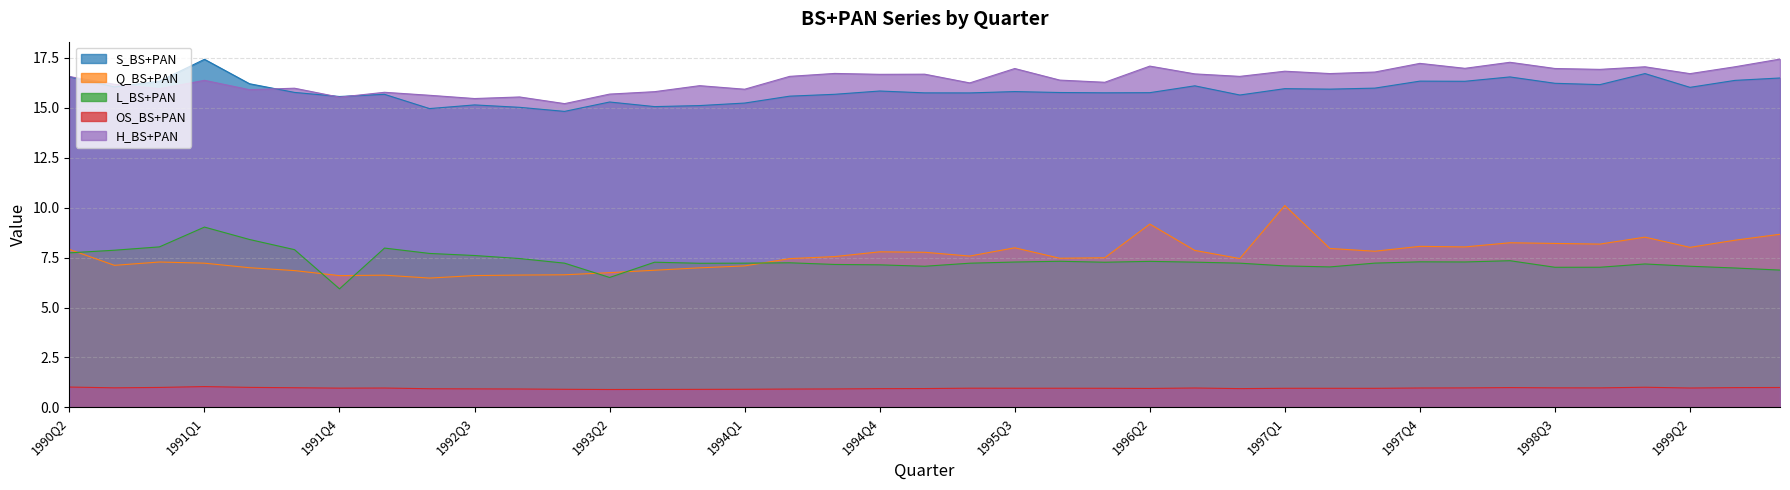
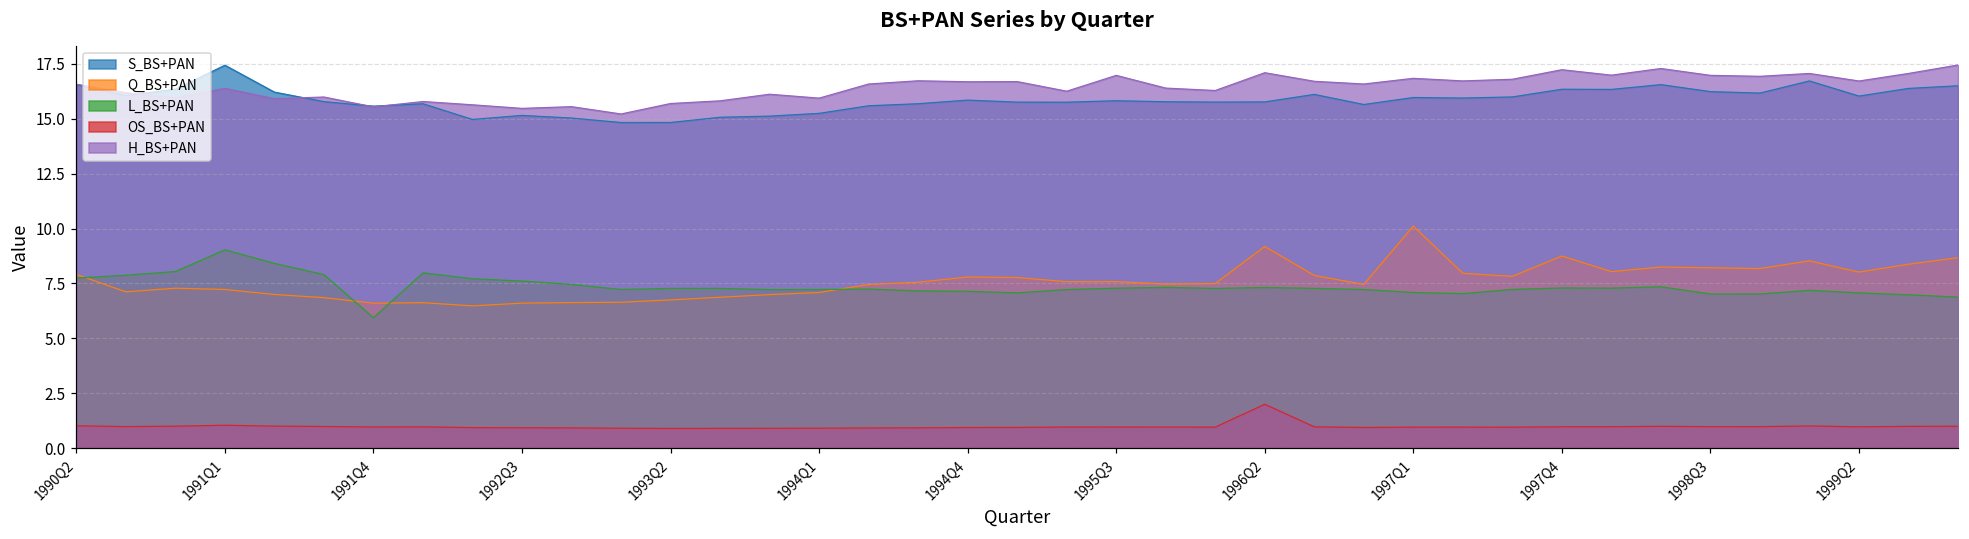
S_BS+PAN, 1993Q2: 15.3 -> 14.8
L_BS+PAN, 1993Q2: 6.5 -> 7.3
Q_BS+PAN, 1995Q3: 8.0 -> 7.6
OS_BS+PAN, 1996Q2: 0.9 -> 2.0
Q_BS+PAN, 1997Q4: 8.1 -> 8.8
